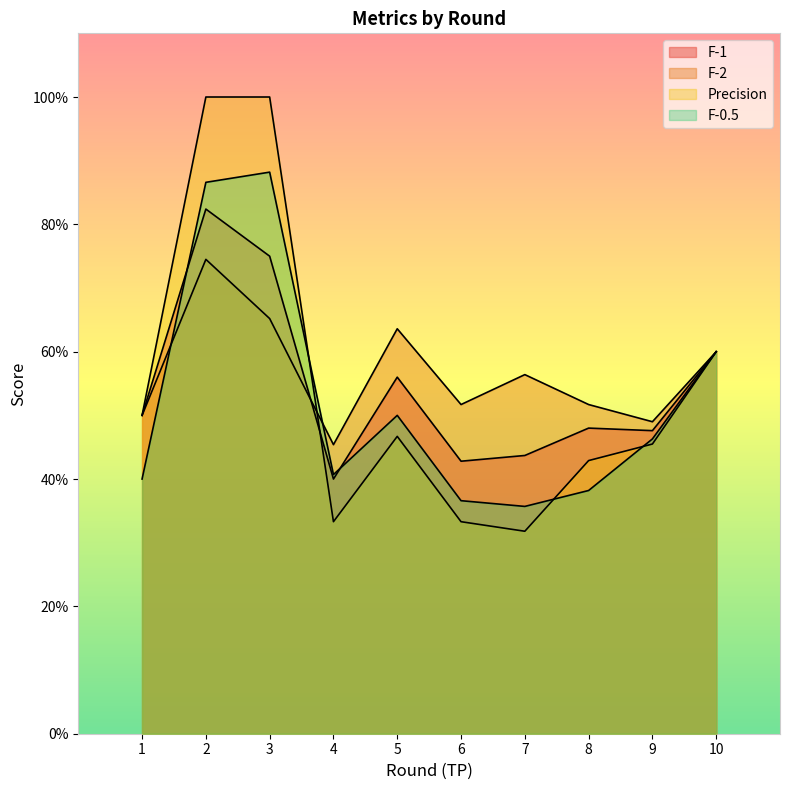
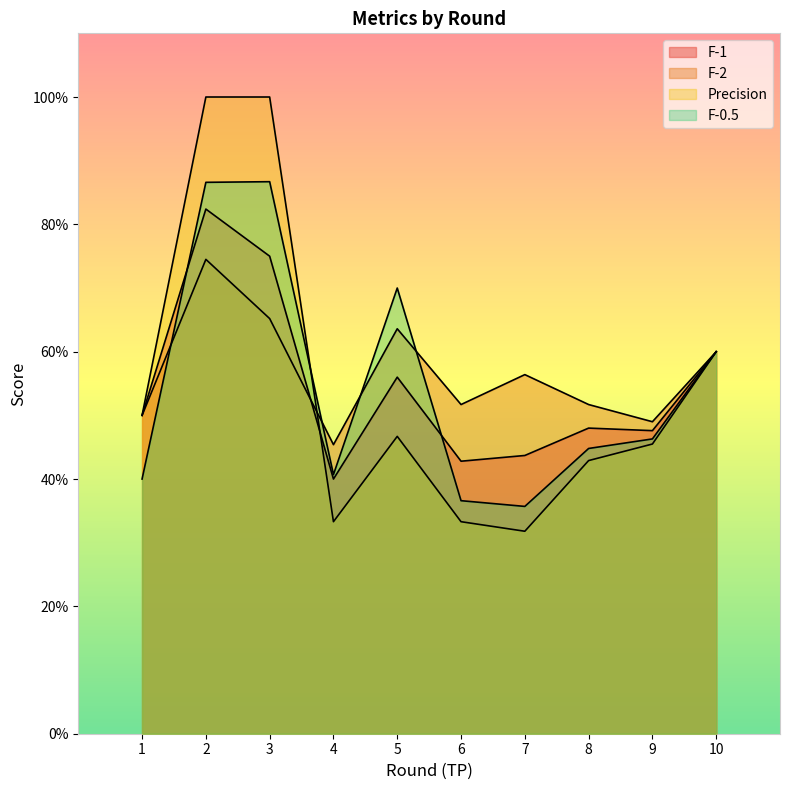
F-0.5, 3: 88% -> 87%
F-0.5, 5: 50% -> 70%
F-0.5, 8: 38% -> 45%
